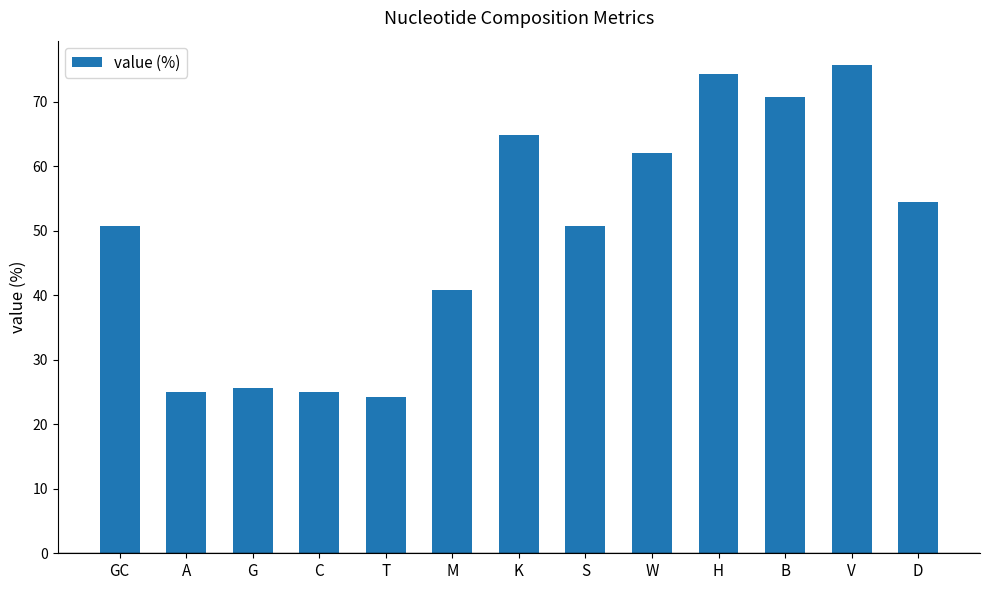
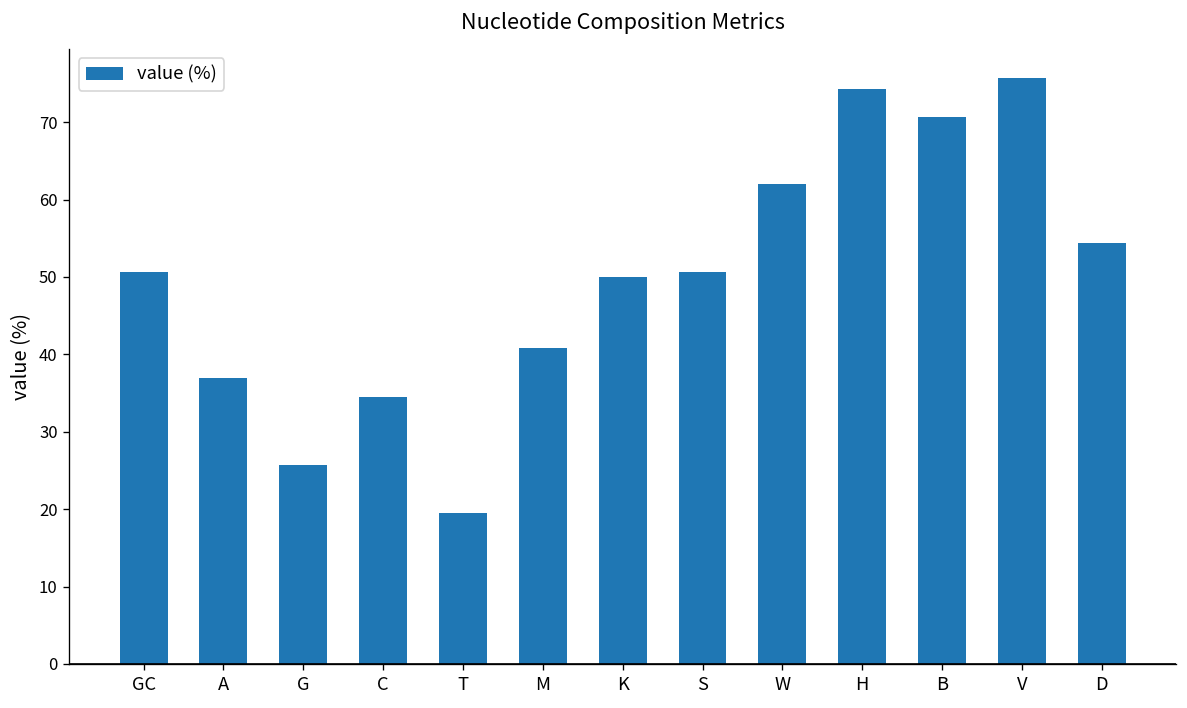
A: 25 -> 37
C: 25 -> 34
T: 24 -> 19
K: 65 -> 50
